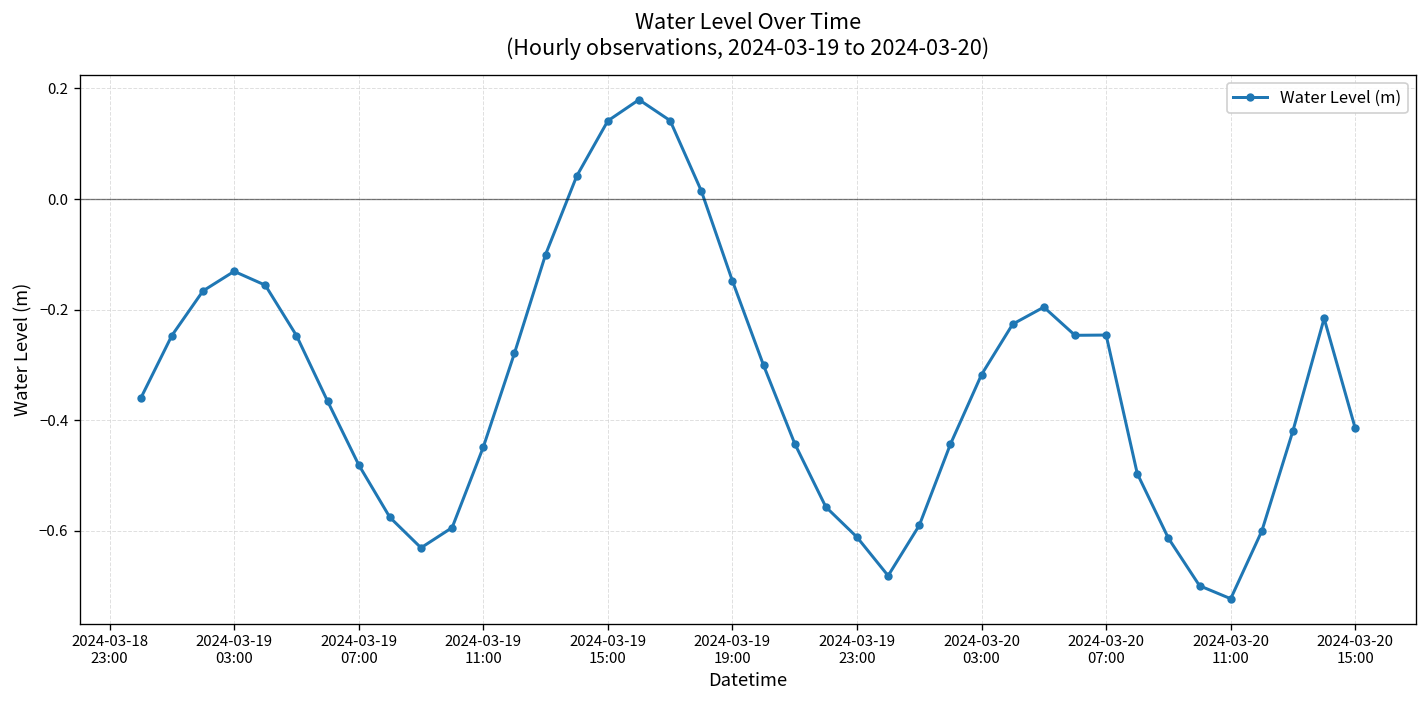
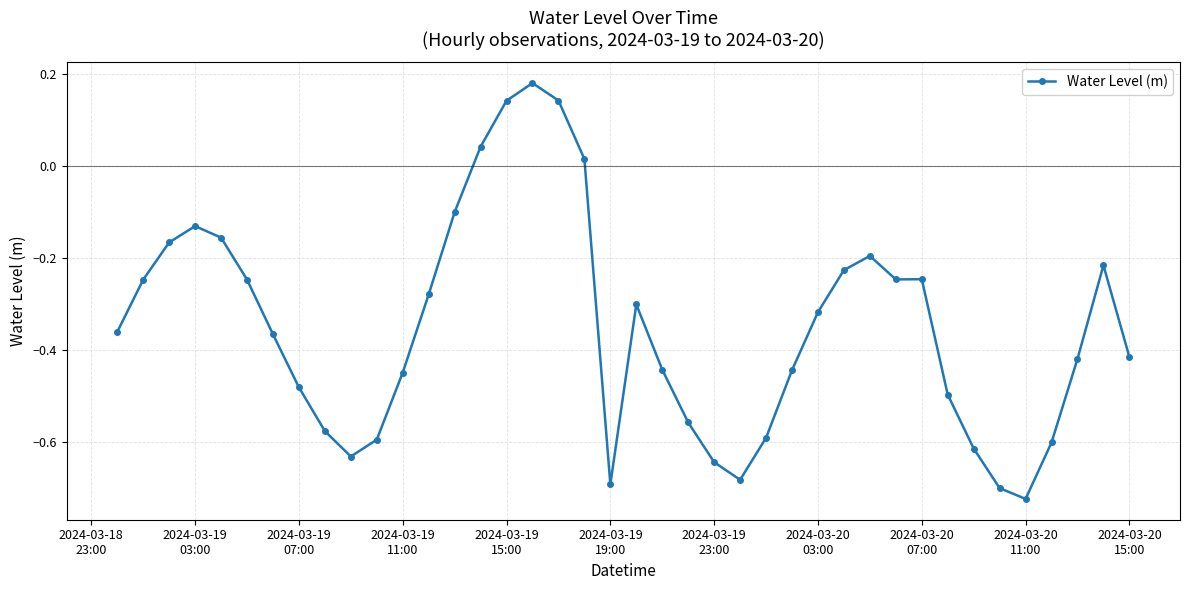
2024-03-19 19:00: -0.15 -> -0.69
2024-03-19 23:00: -0.61 -> -0.64
